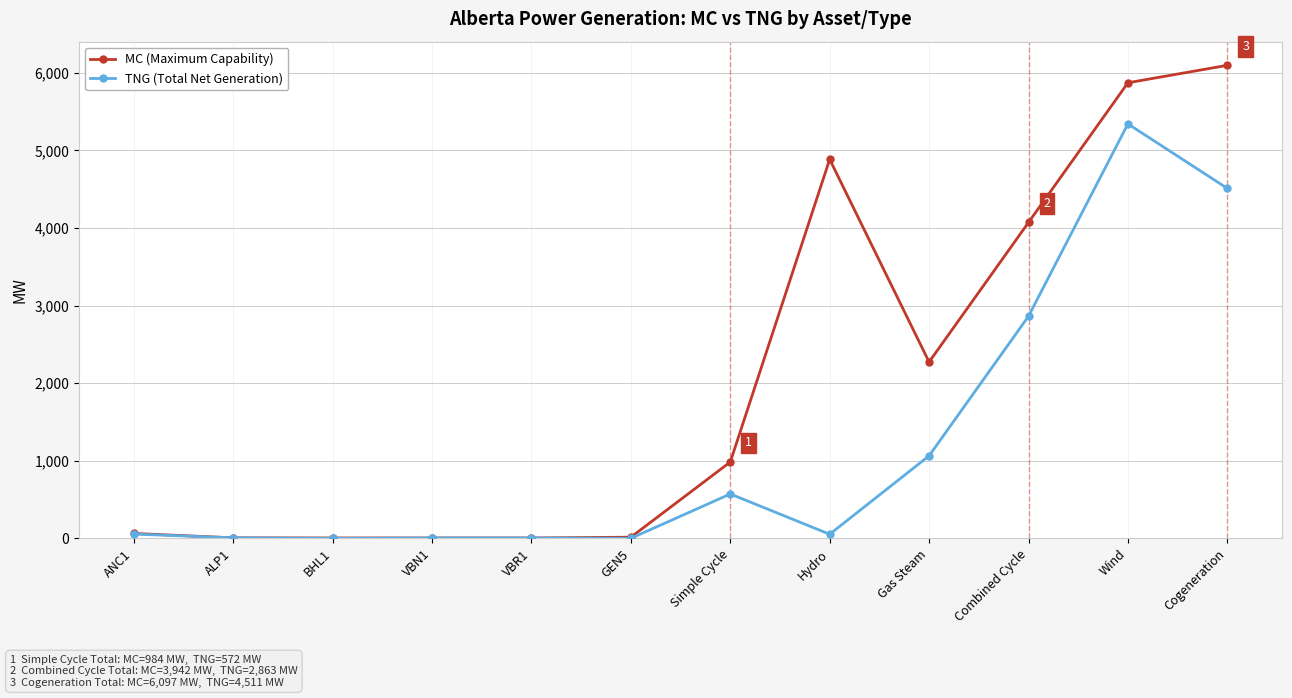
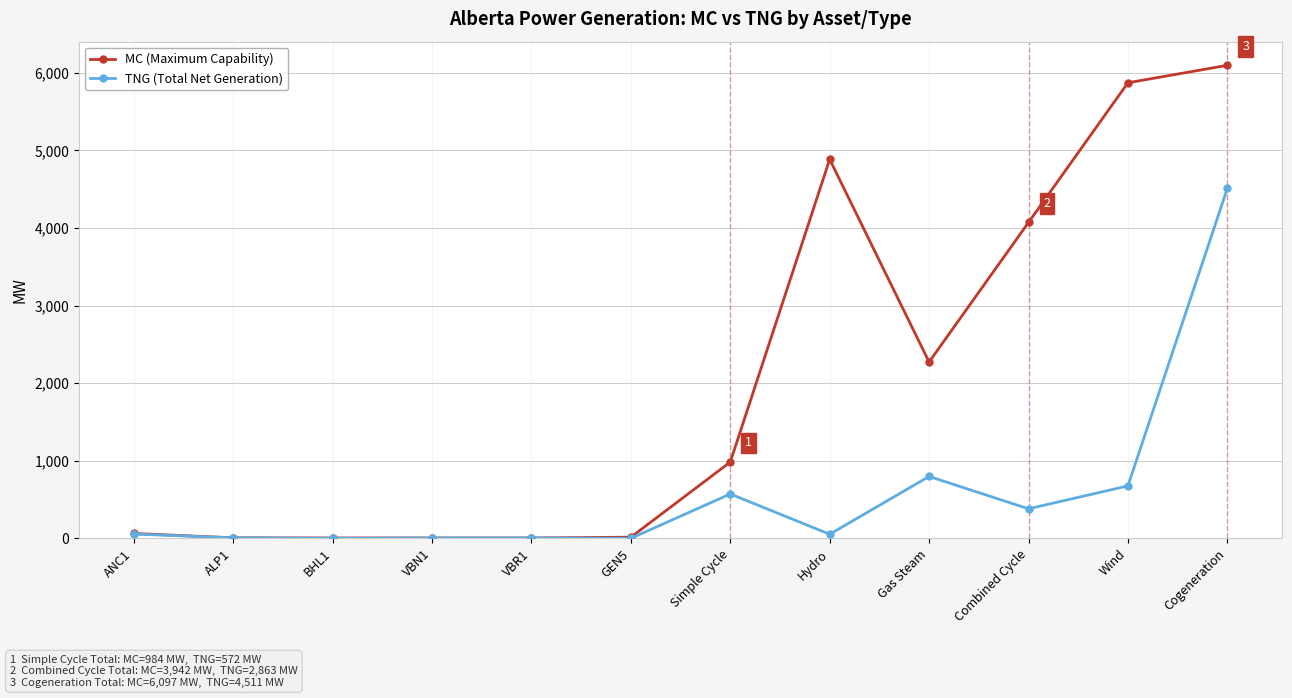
TNG (Total Net Generation), Gas Steam: 1,100 -> 800
TNG (Total Net Generation), Combined Cycle: 2,900 -> 400
TNG (Total Net Generation), Wind: 5,300 -> 700
